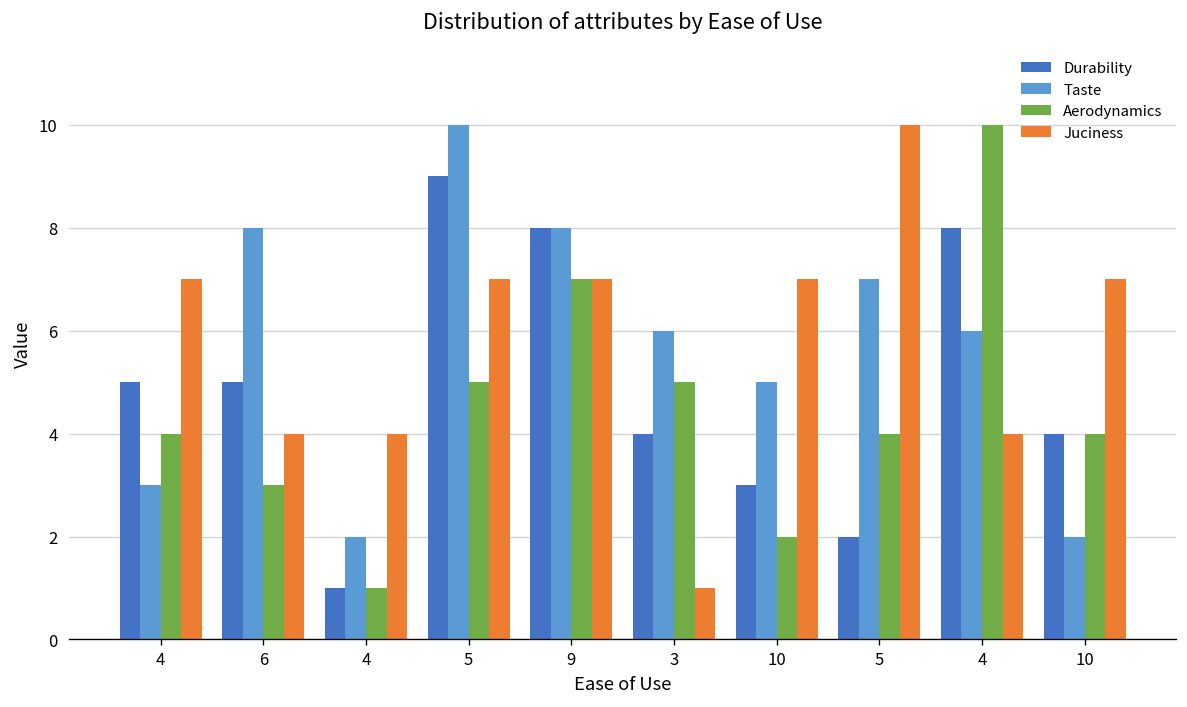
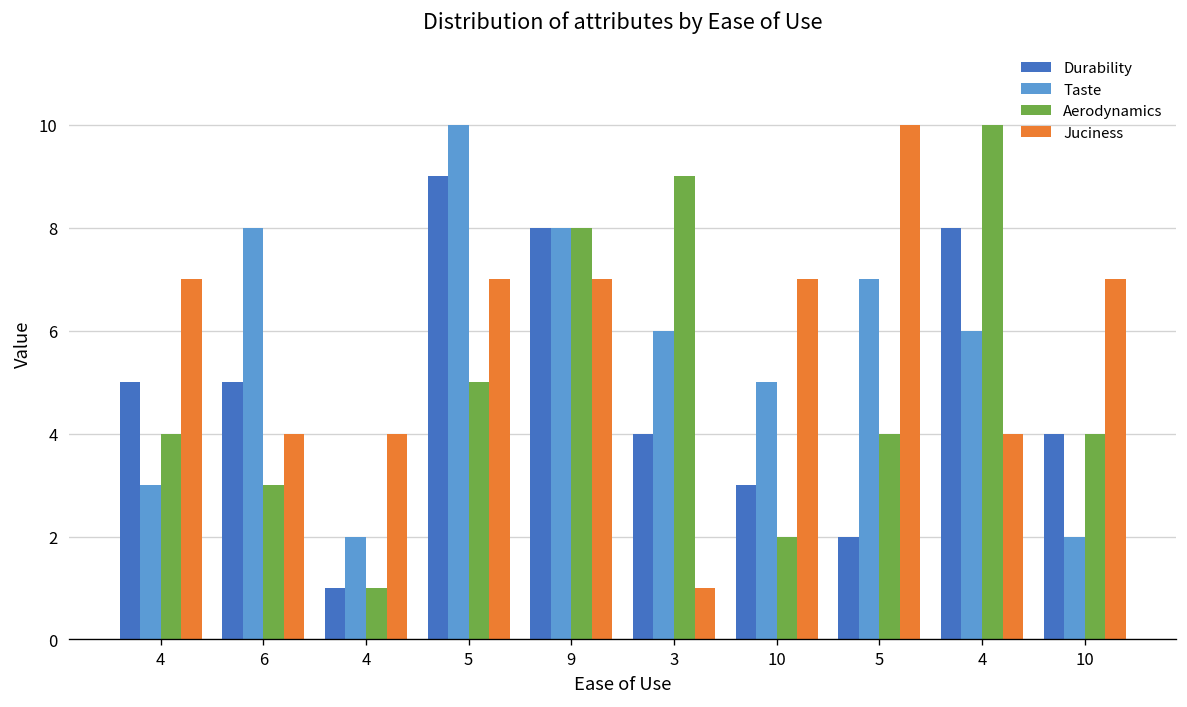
Aerodynamics, 9: 7 -> 8
Aerodynamics, 3: 5 -> 9
